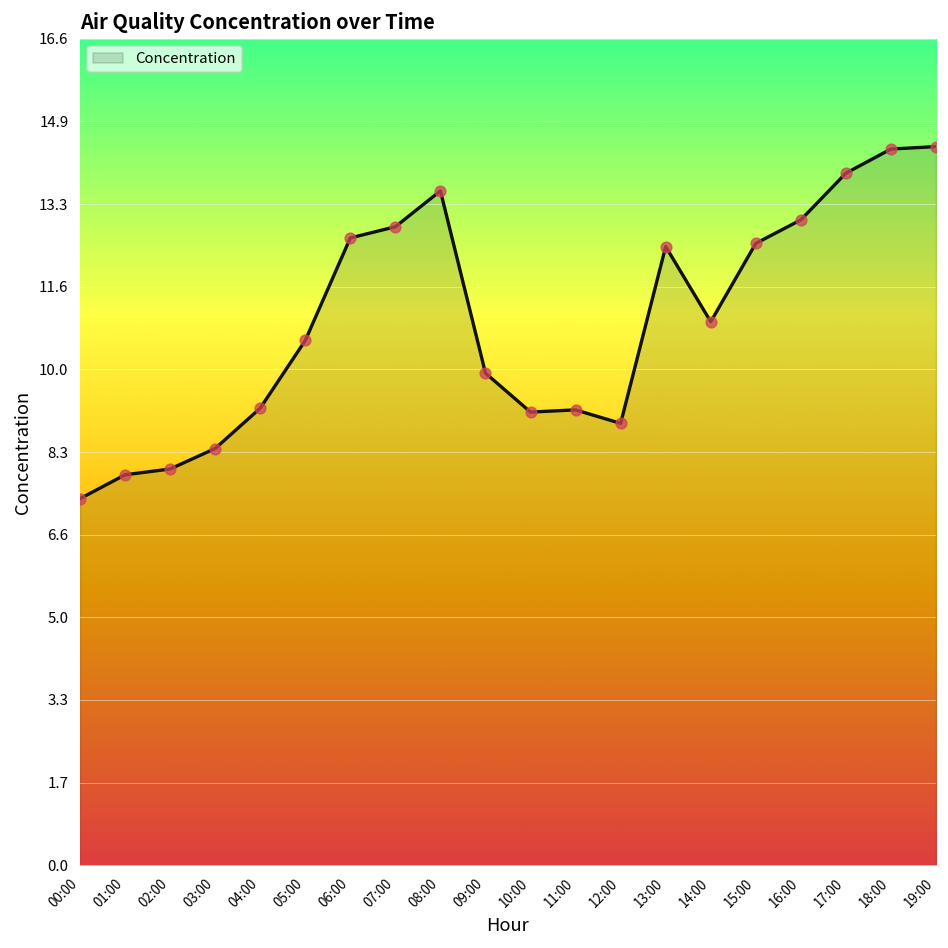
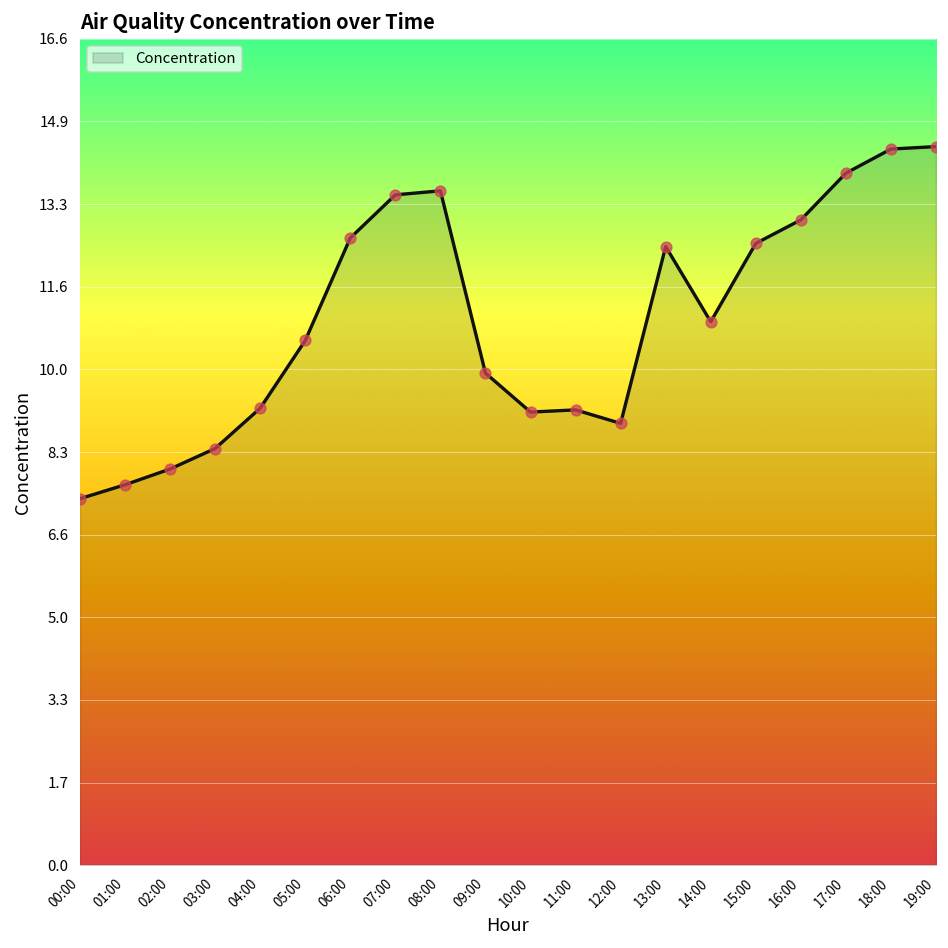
01:00: 7.8 -> 7.6
07:00: 12.8 -> 13.5
